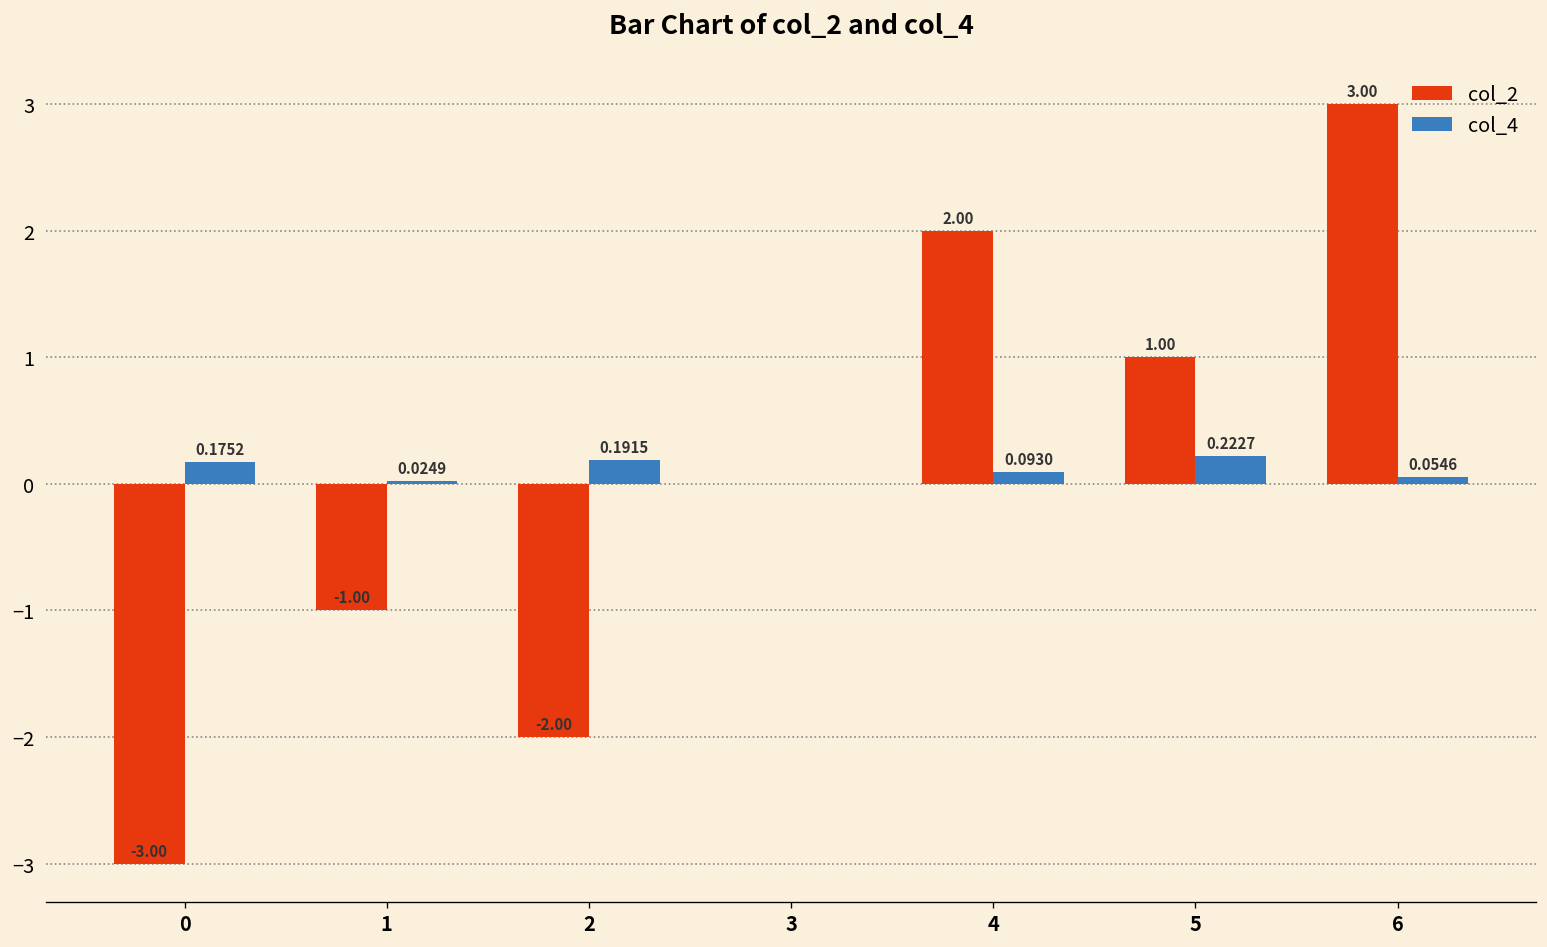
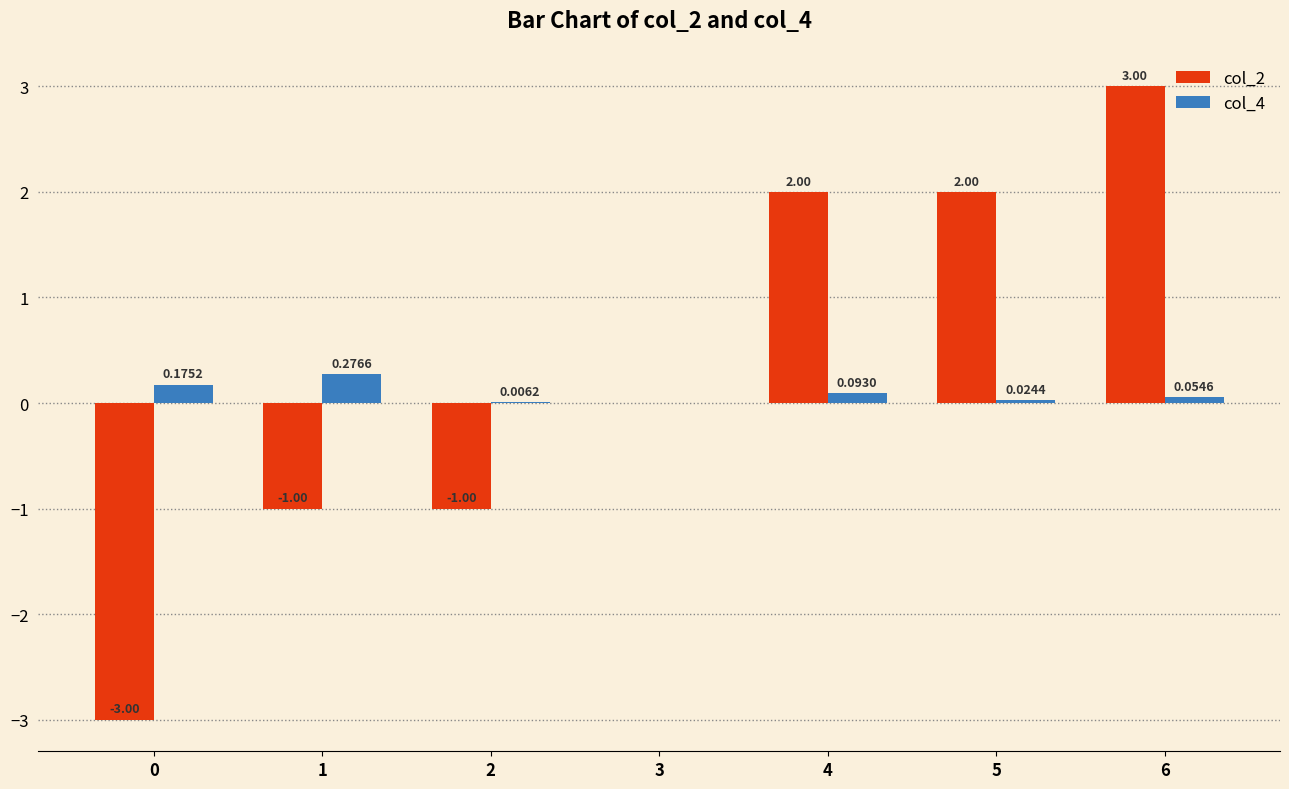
col_4, 1: 0.0249 -> 0.2766
col_2, 2: -2.00 -> -1.00
col_4, 2: 0.1915 -> 0.0062
col_2, 5: 1.00 -> 2.00
col_4, 5: 0.2227 -> 0.0244
